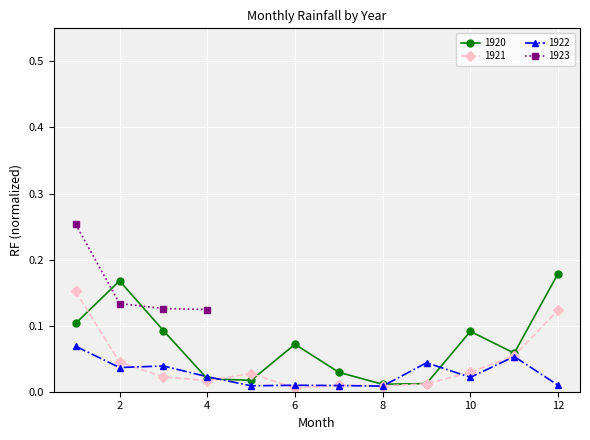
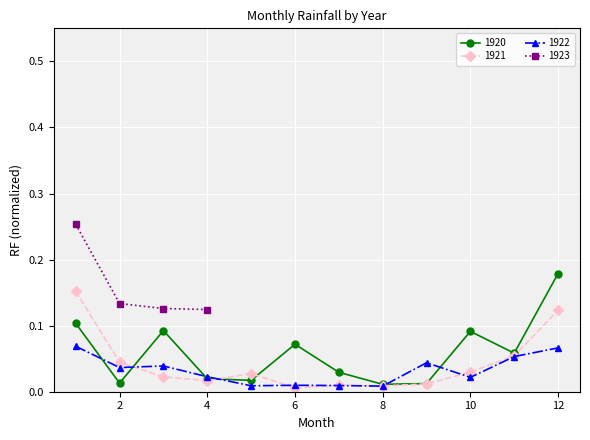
1920, 2: 0.17 -> 0.01
1922, 12: 0.01 -> 0.07
